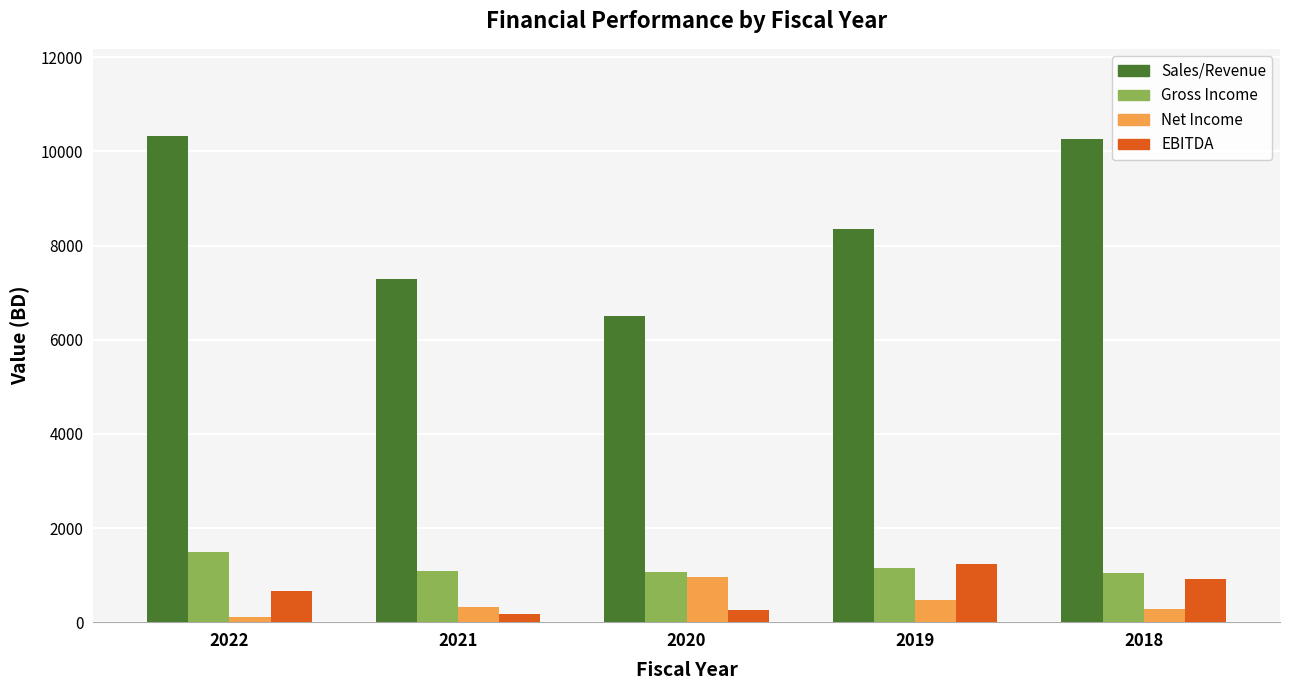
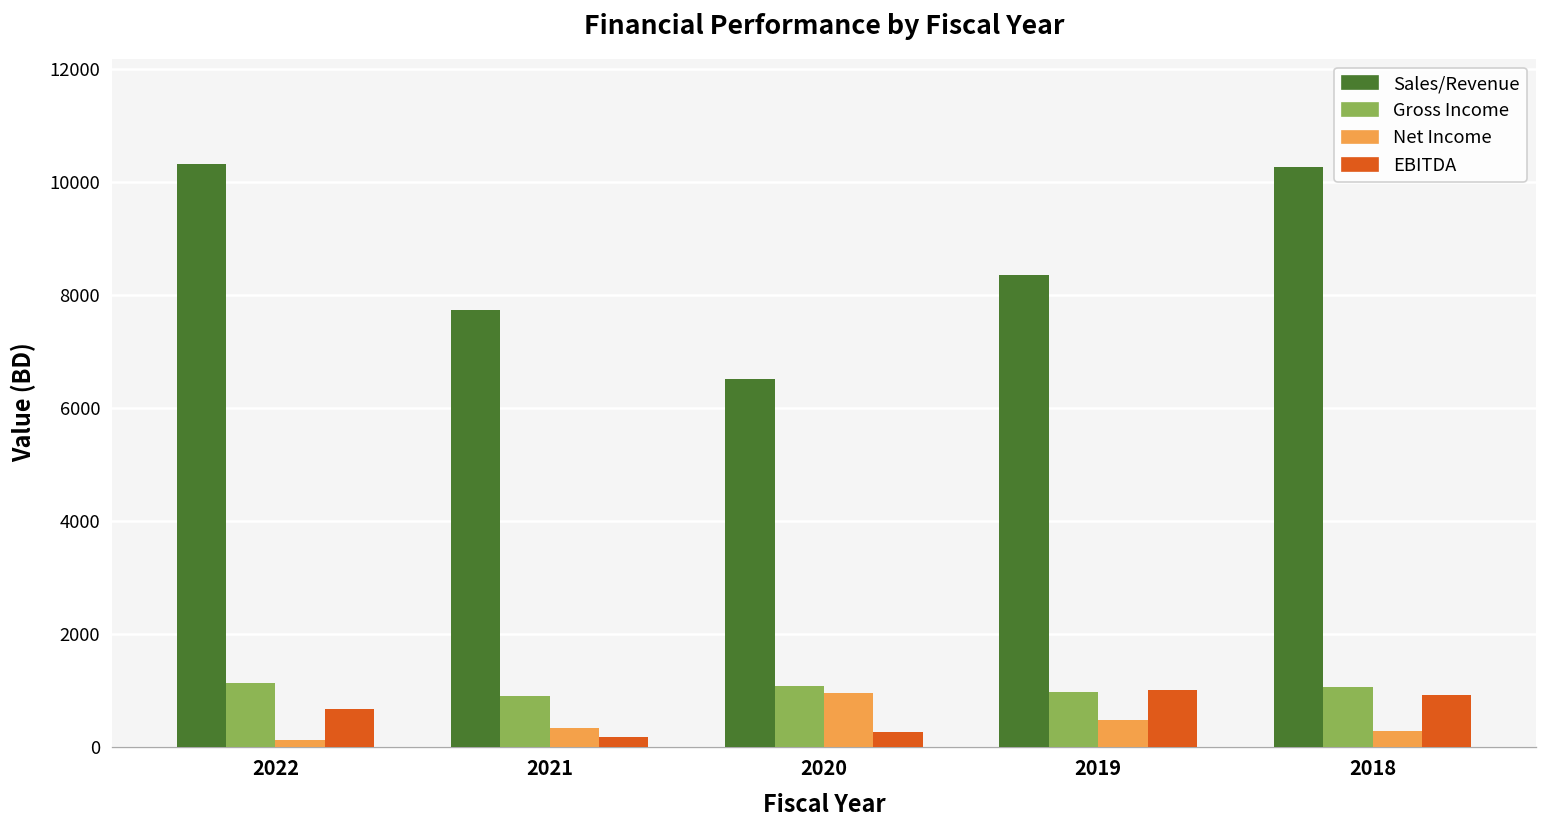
Gross Income, 2022: 1500 -> 1100
Sales/Revenue, 2021: 7300 -> 7700
Gross Income, 2021: 1100 -> 900
Gross Income, 2019: 1100 -> 1000
EBITDA, 2019: 1200 -> 1000
